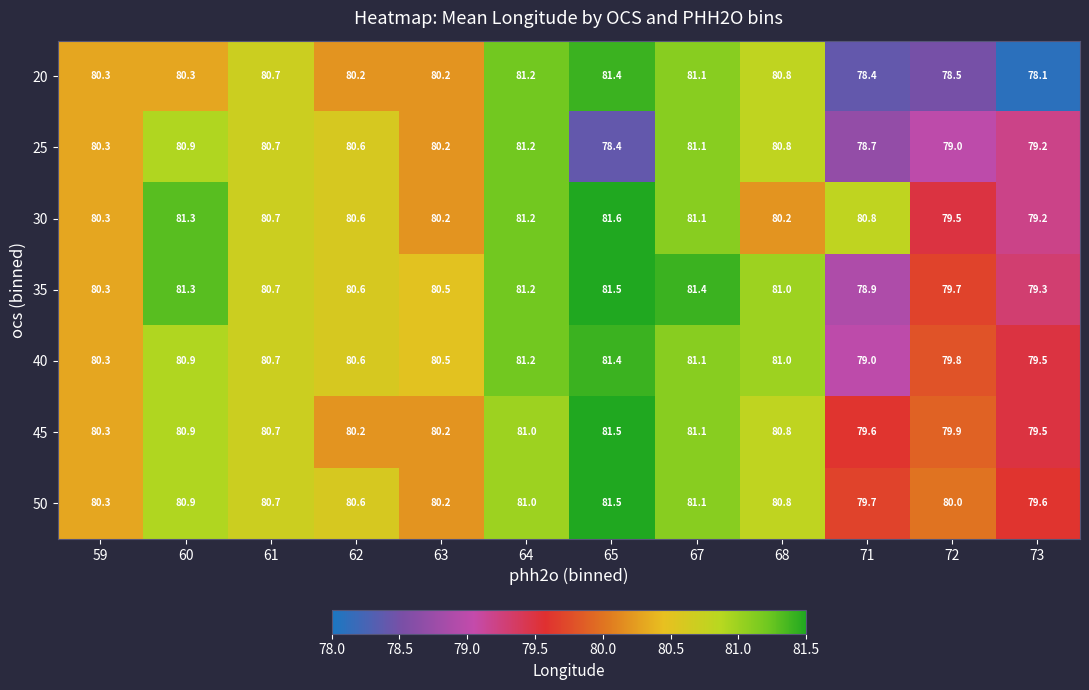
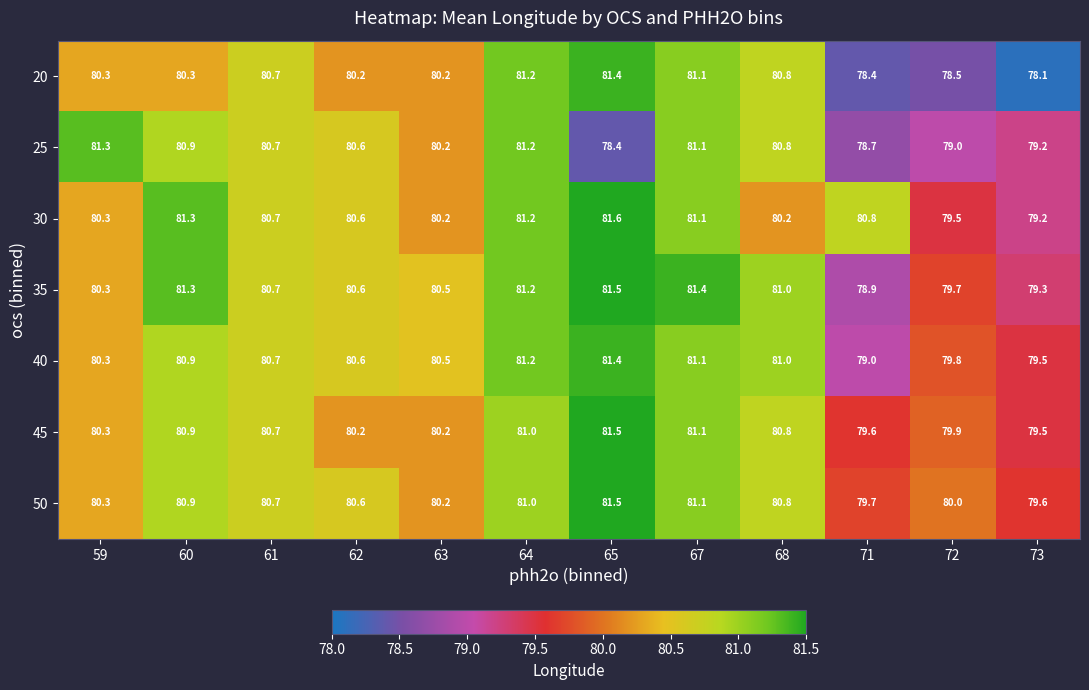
25, 59: 80.3 -> 81.3
